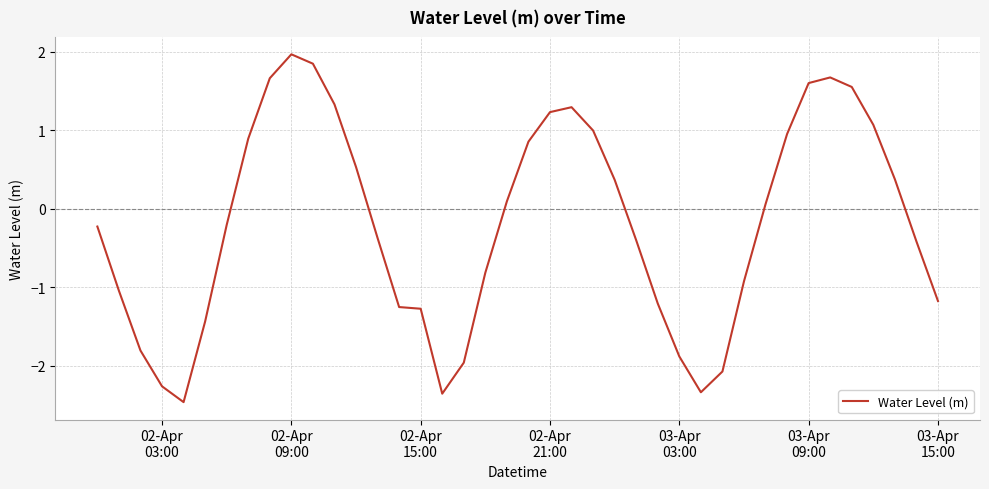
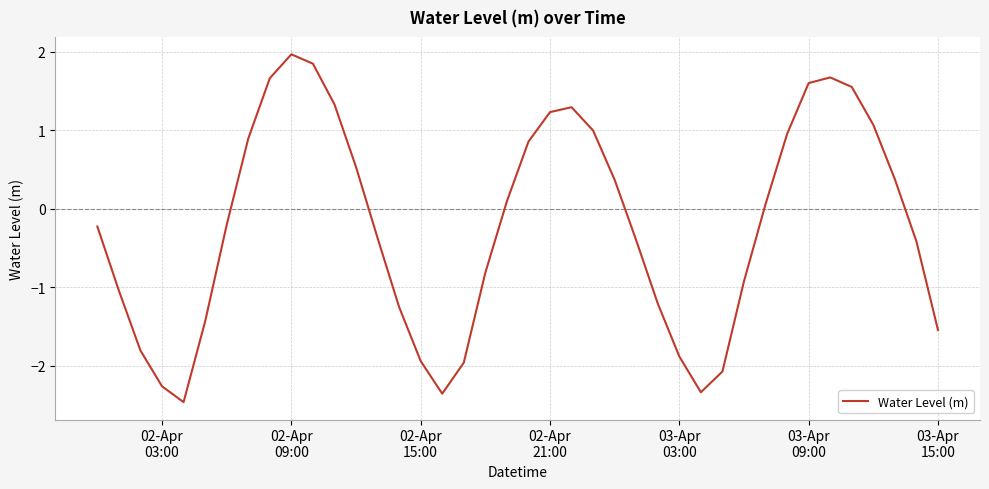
02-Apr 15:00: -1.3 -> -1.9
03-Apr 15:00: -1.2 -> -1.5
